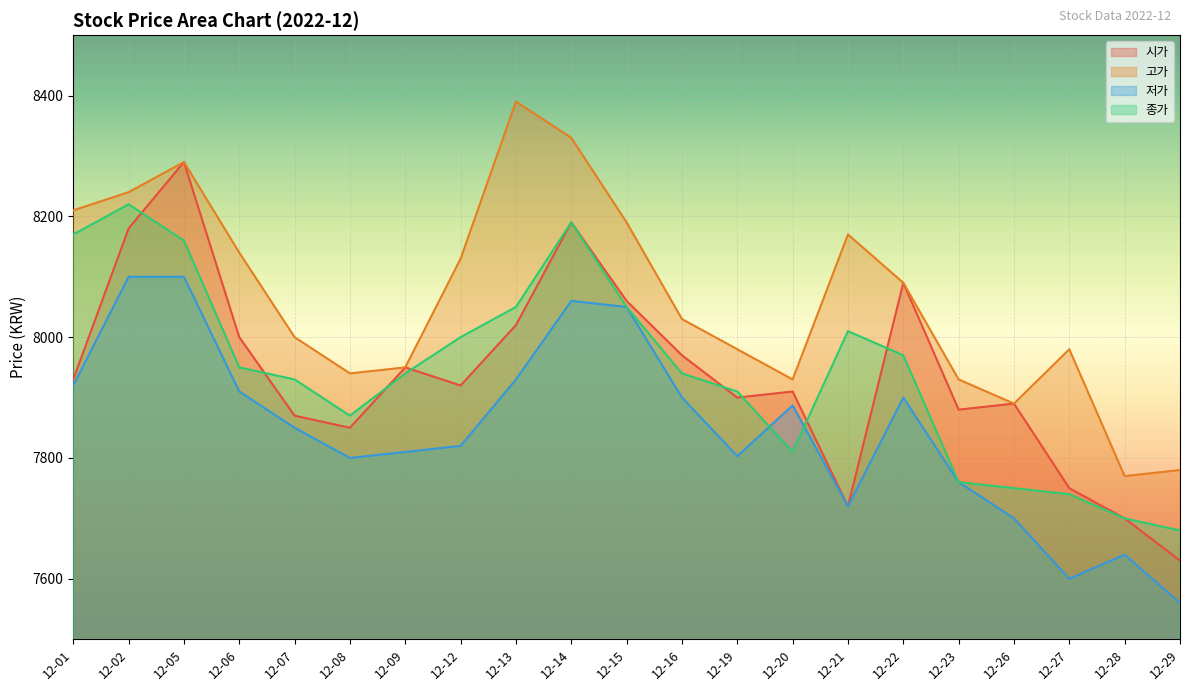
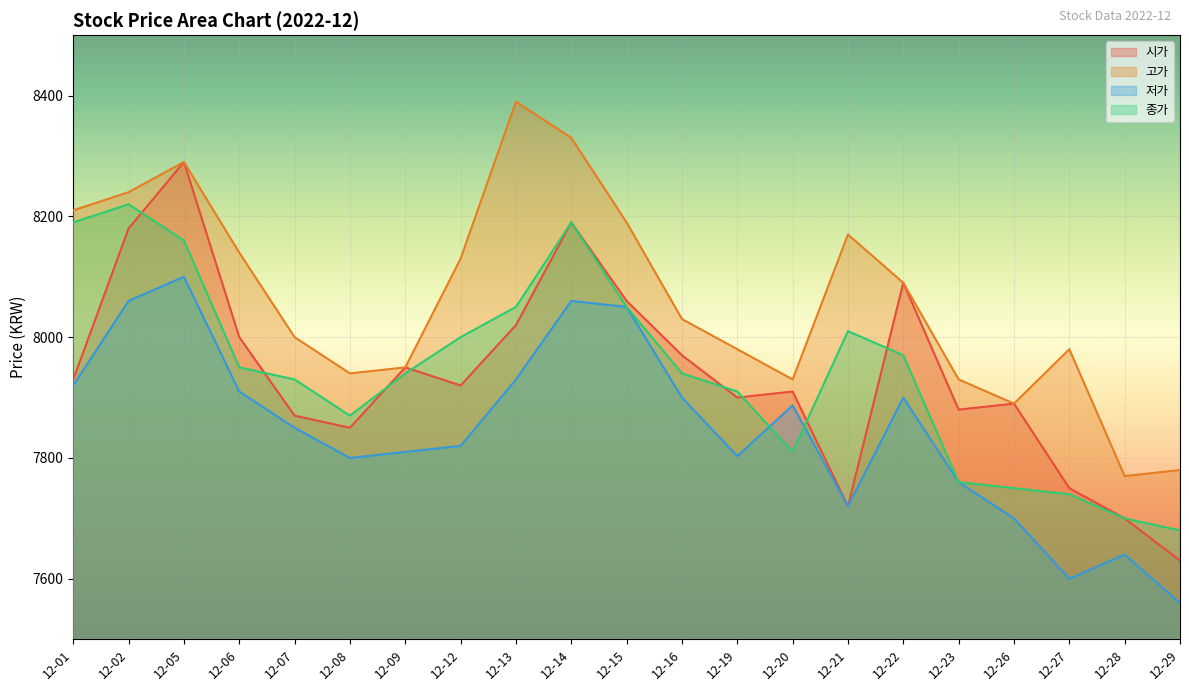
종가, 12-01: 8170 -> 8190
저가, 12-02: 8100 -> 8060
